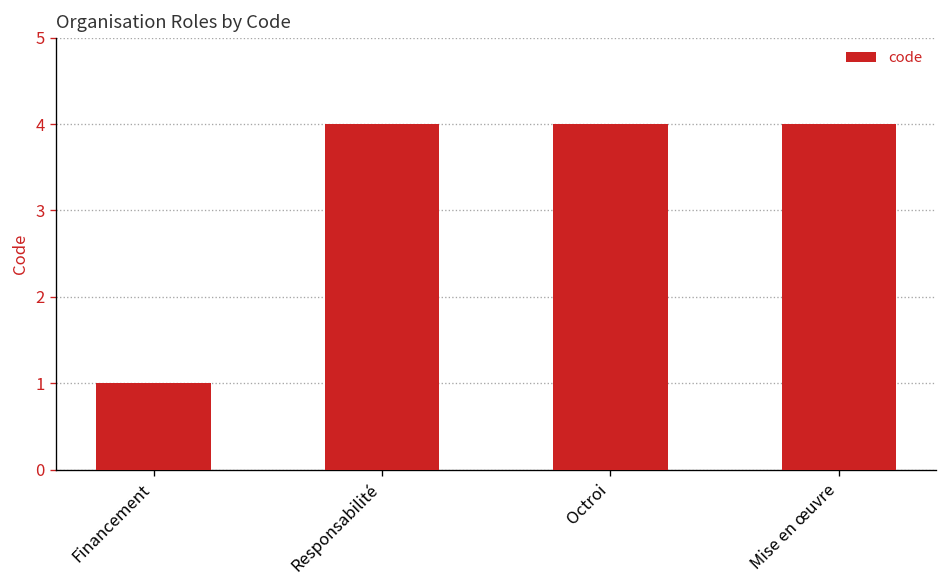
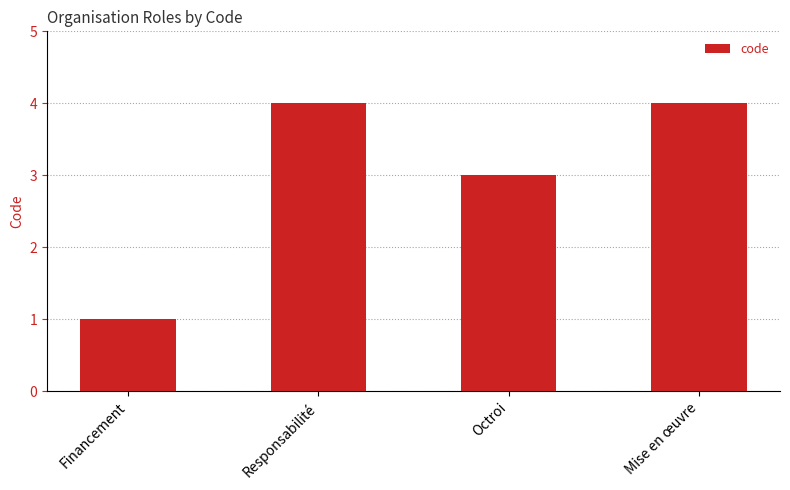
Octroi: 4 -> 3
